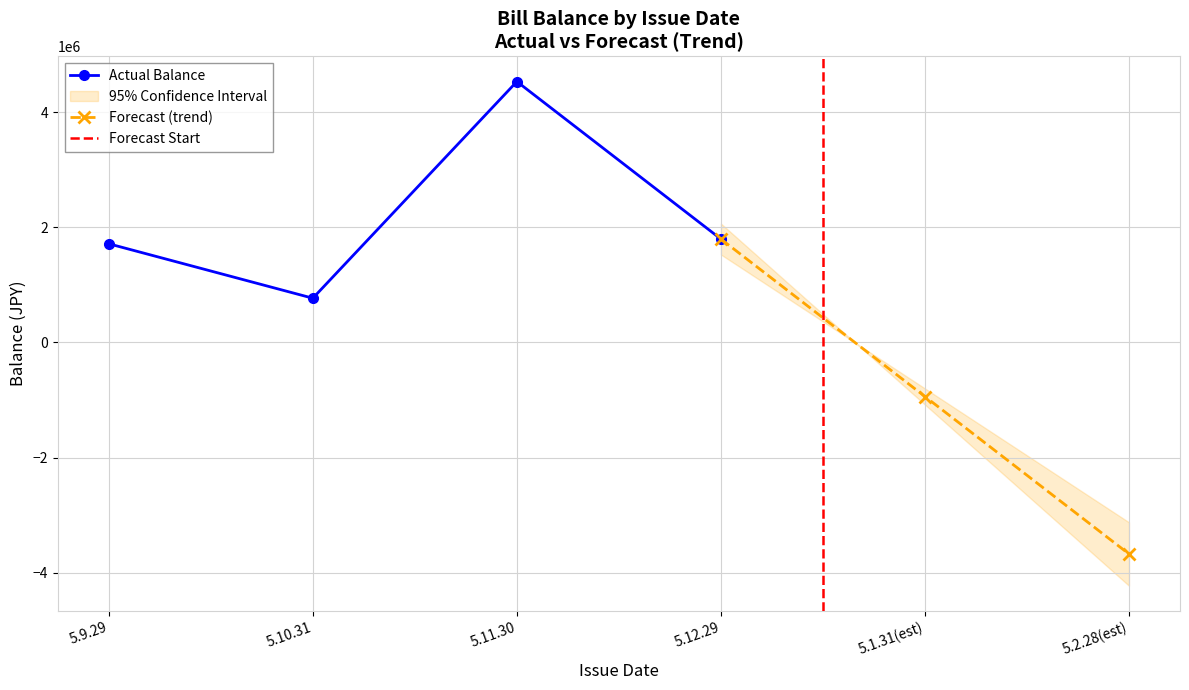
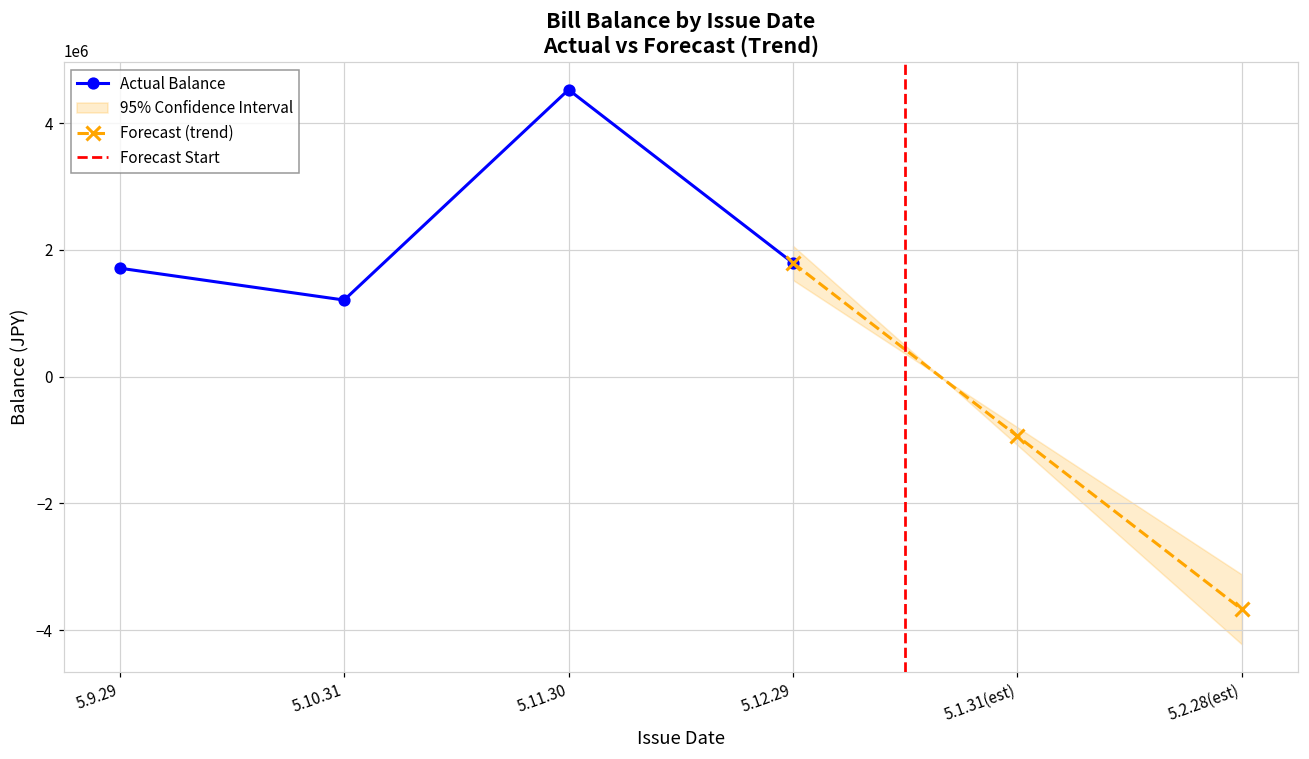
Actual Balance, 5.10.31: 800000 -> 1200000
